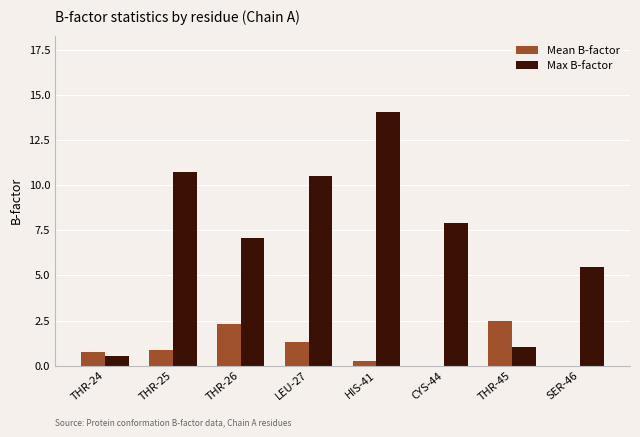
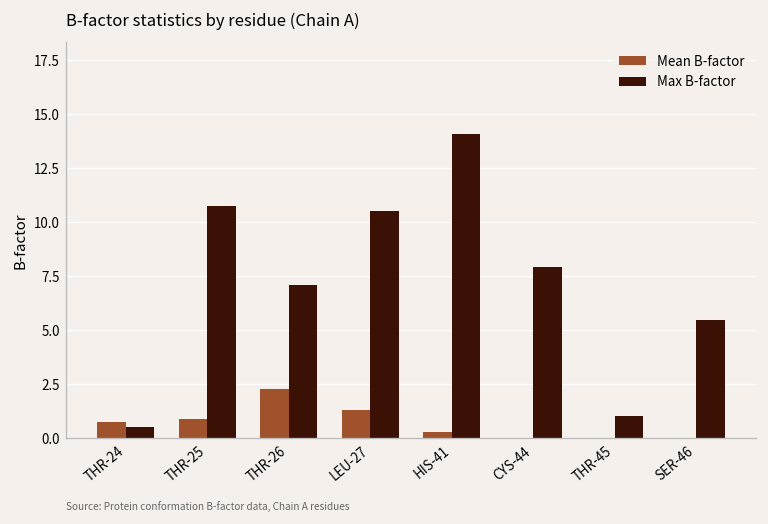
Mean B-factor, THR-45: 2.5 -> 0.0
